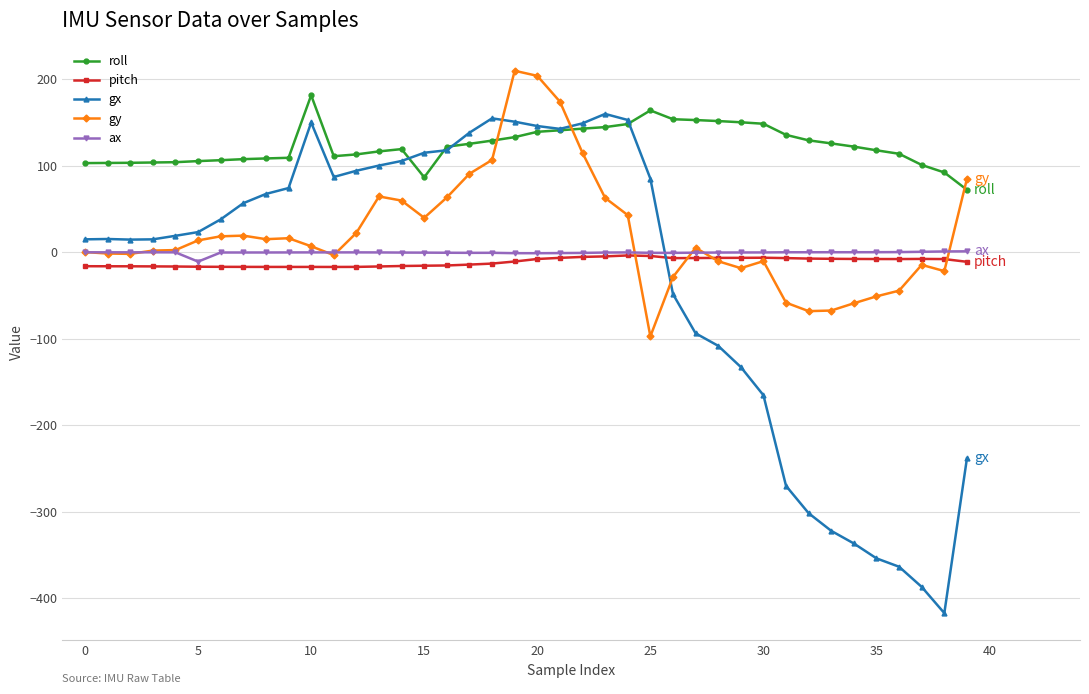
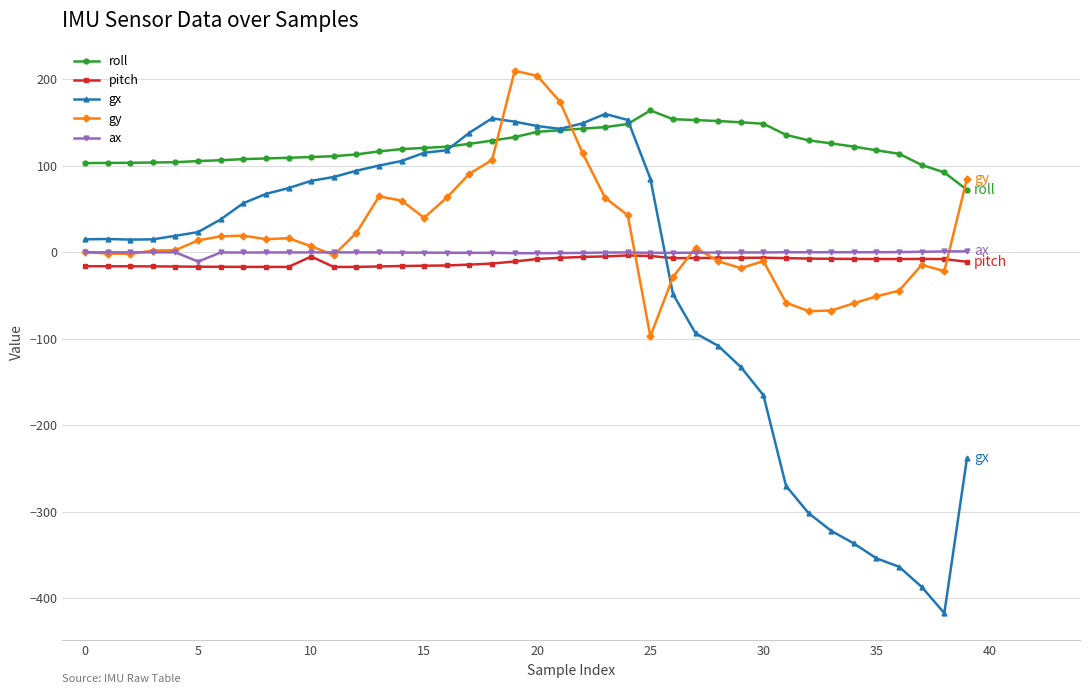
roll, 10: 180 -> 110
pitch, 10: -20 -> 0
gx, 10: 150 -> 80
roll, 15: 90 -> 120
